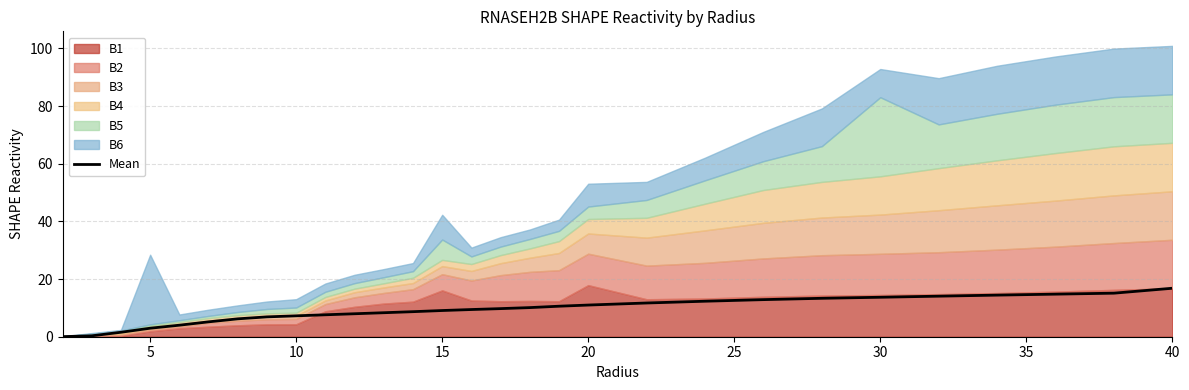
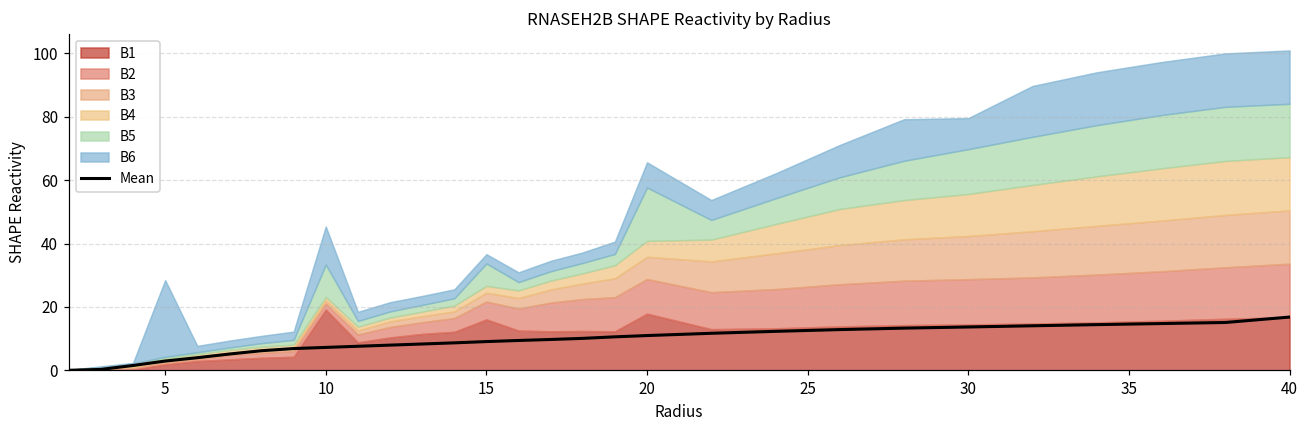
B1, 10: 4 -> 19
B5, 10: 2 -> 10
B6, 10: 3 -> 12
B6, 15: 9 -> 3
B5, 20: 4 -> 17
B5, 30: 27 -> 14
